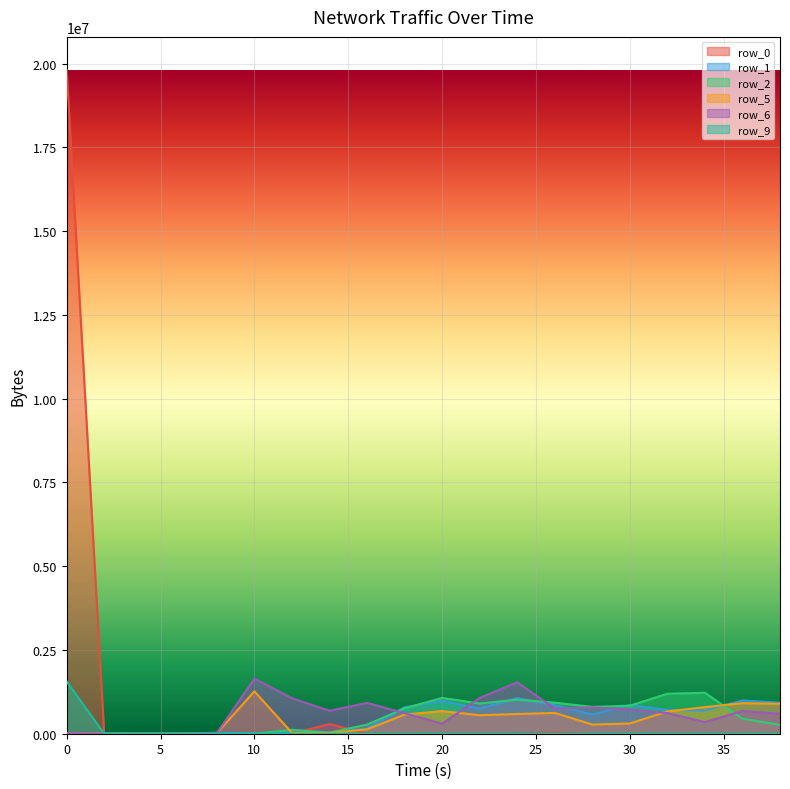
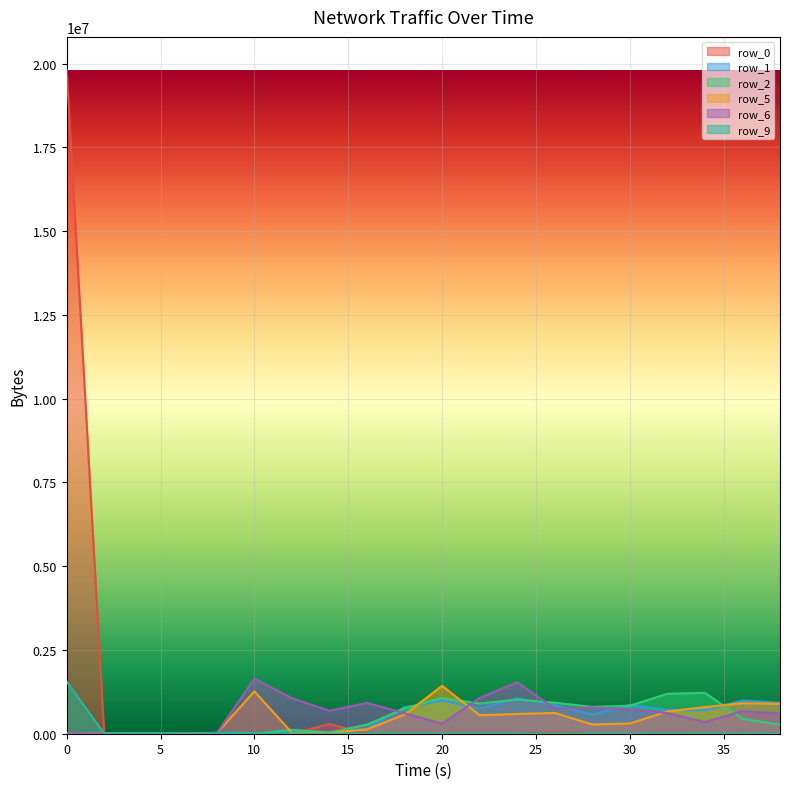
row_5, 20: 700000 -> 1400000
